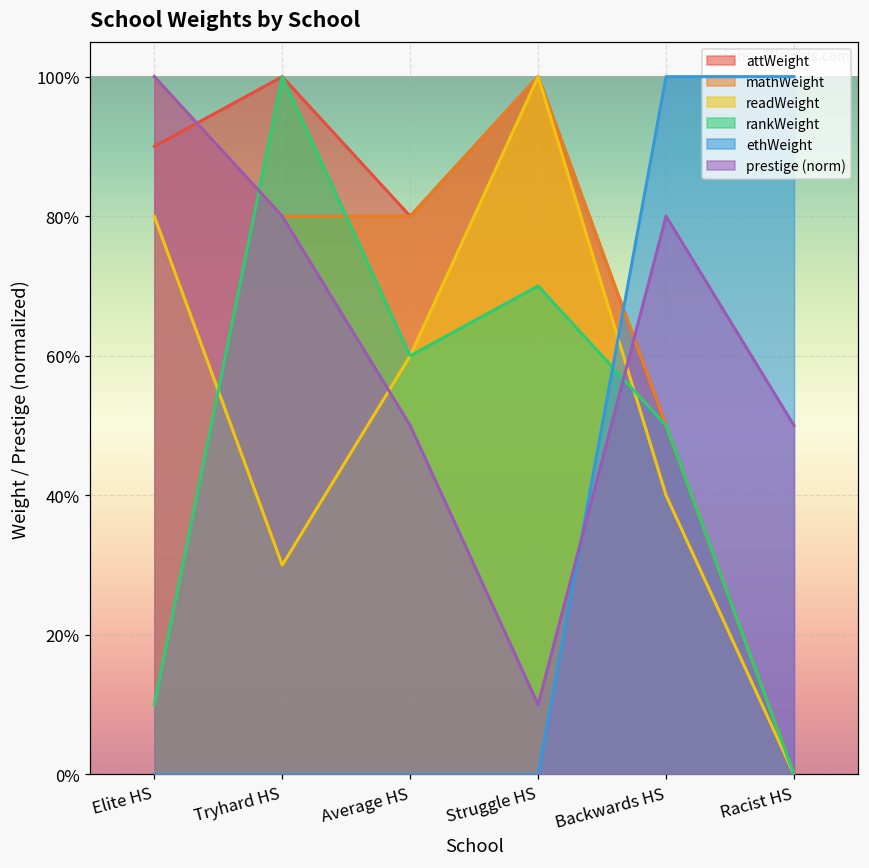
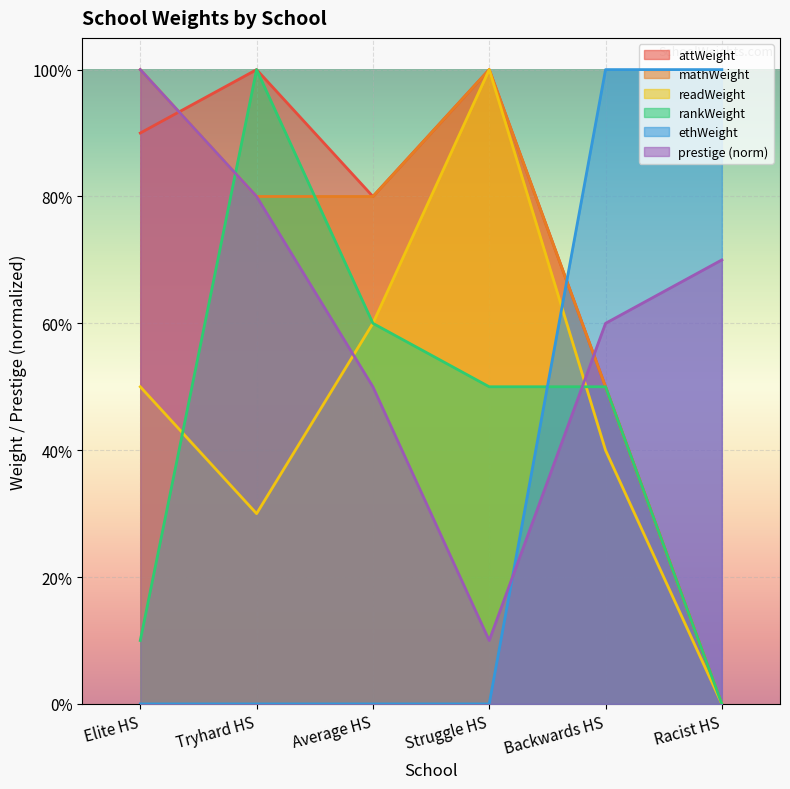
readWeight, Elite HS: 80% -> 50%
rankWeight, Struggle HS: 70% -> 50%
prestige (norm), Backwards HS: 80% -> 60%
prestige (norm), Racist HS: 50% -> 70%
